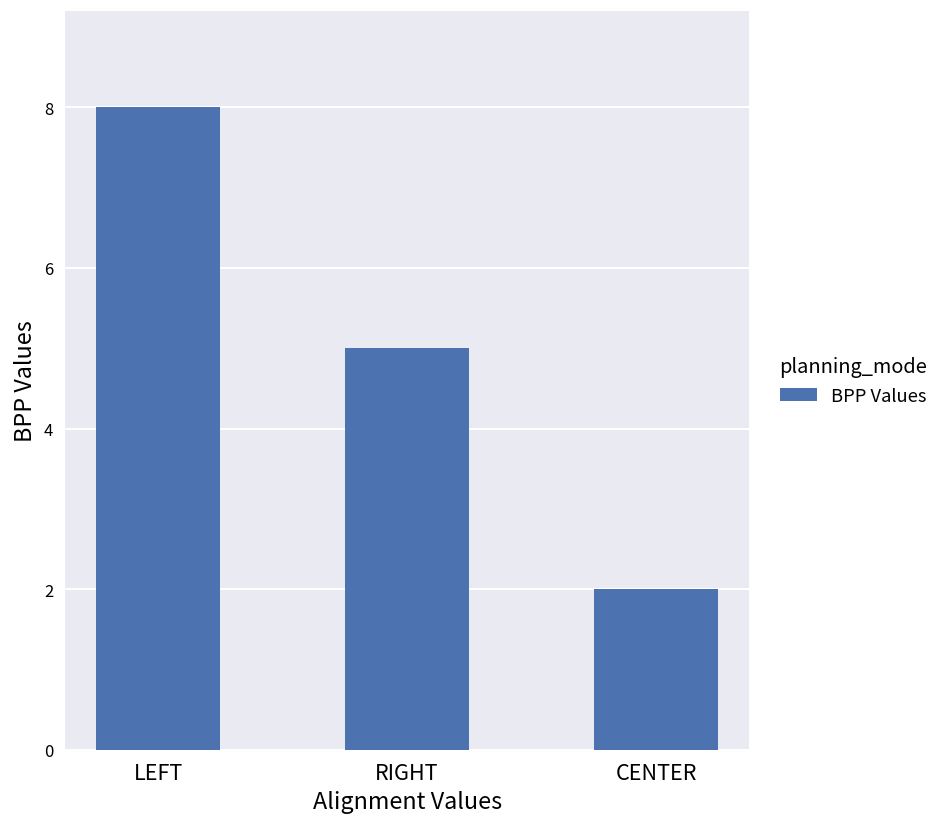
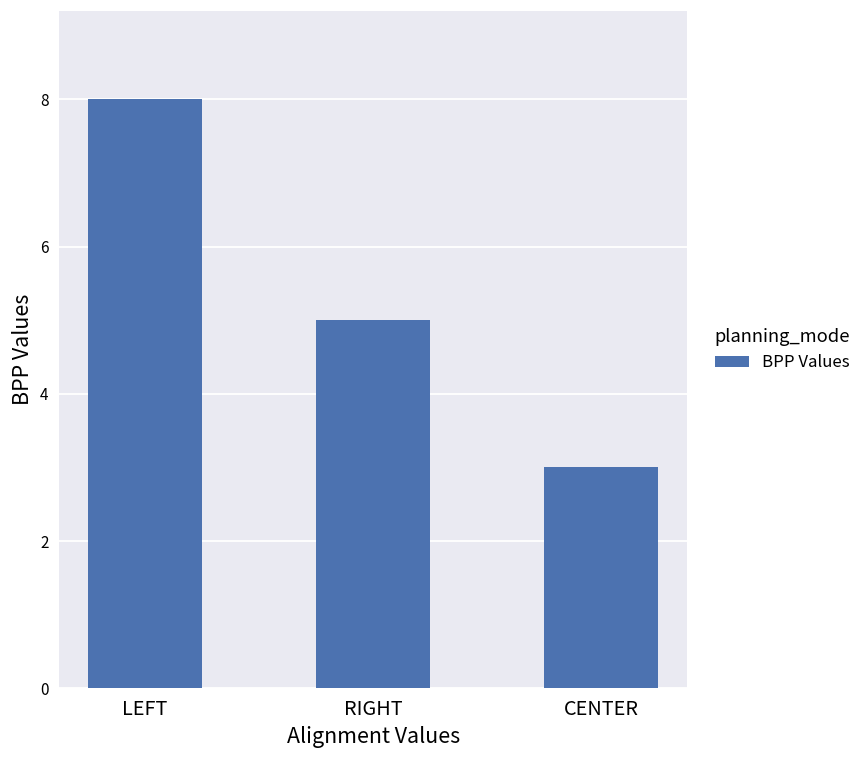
CENTER: 2 -> 3
